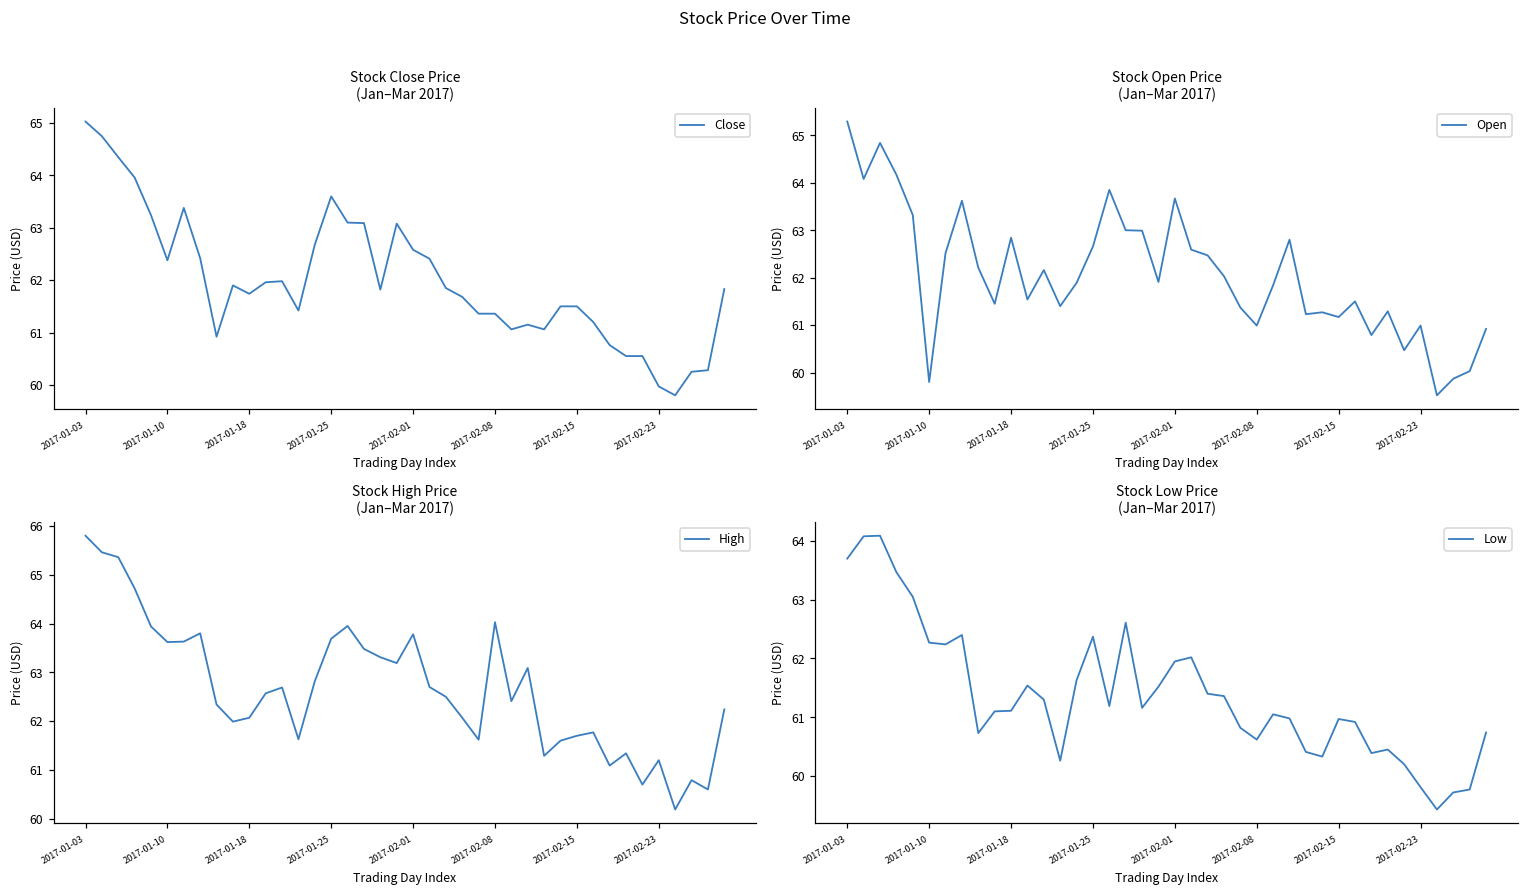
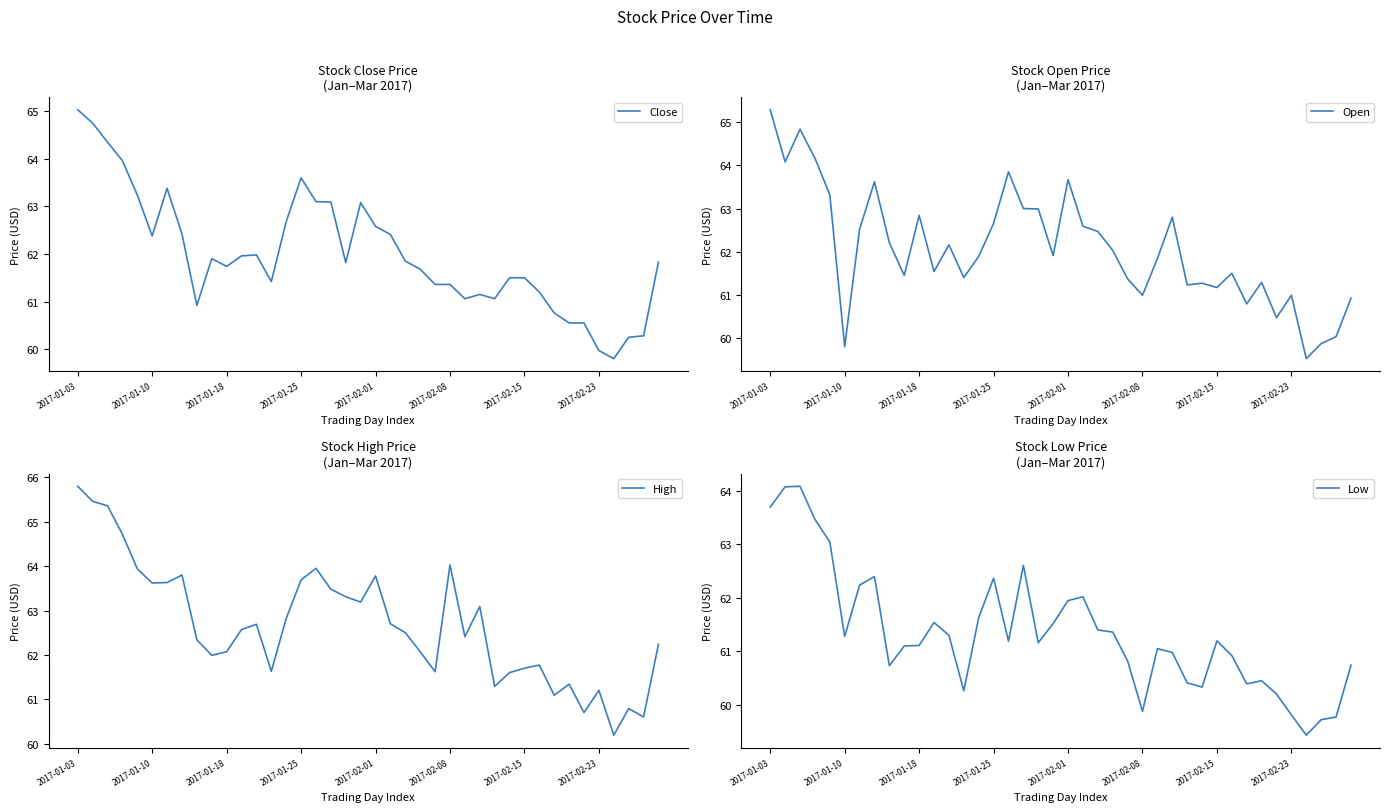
Stock Low Price (Jan–Mar 2017), 2017-01-10: 62.3 -> 61.3
Stock Low Price (Jan–Mar 2017), 2017-02-08: 60.6 -> 59.9
Stock Low Price (Jan–Mar 2017), 2017-02-15: 61.0 -> 61.2
